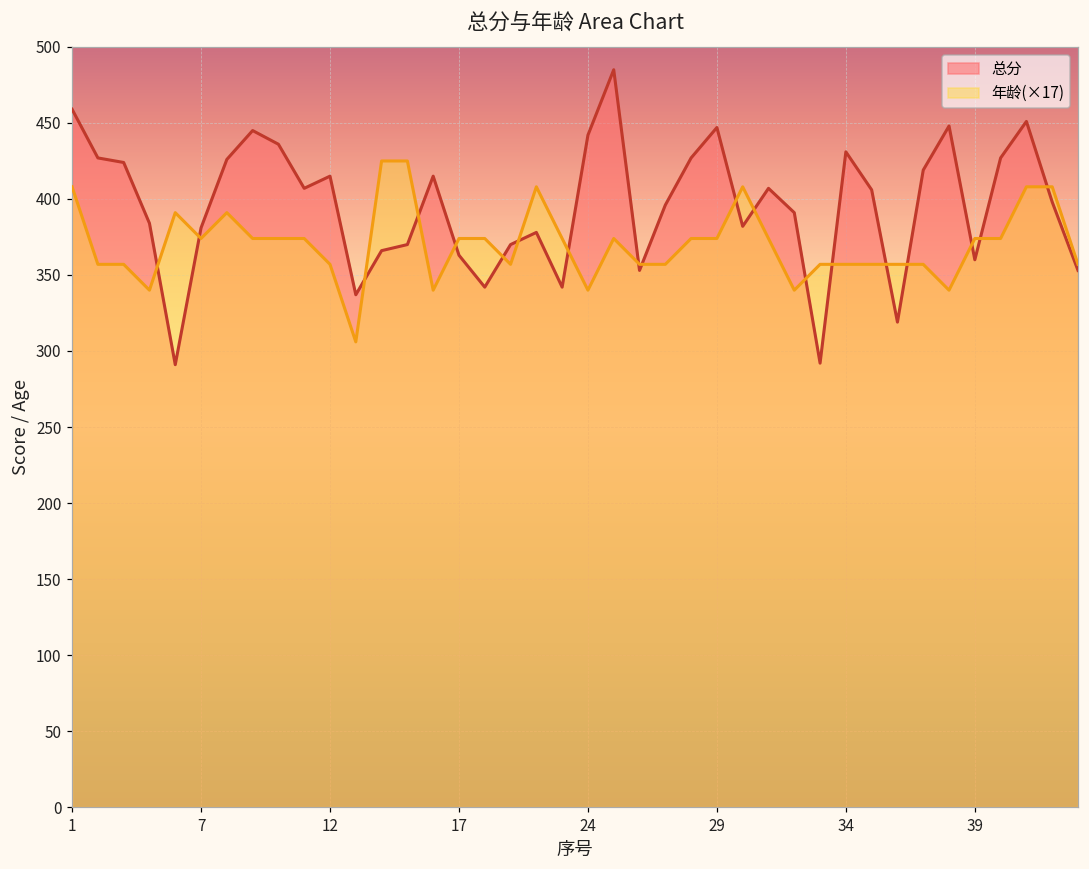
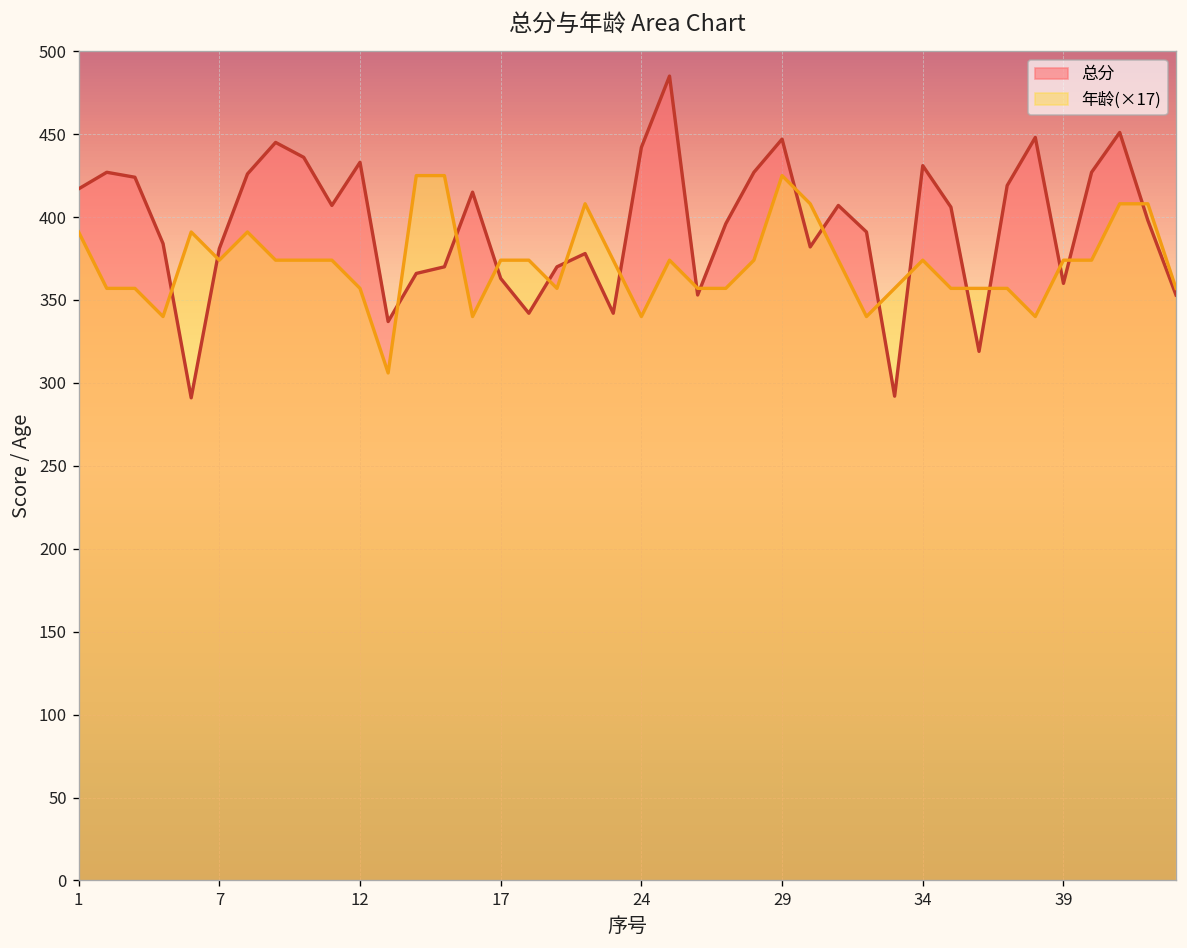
总分, 1: 459 -> 417
年龄(×17), 1: 408 -> 391
总分, 12: 415 -> 433
年龄(×17), 29: 374 -> 425
年龄(×17), 34: 357 -> 374
